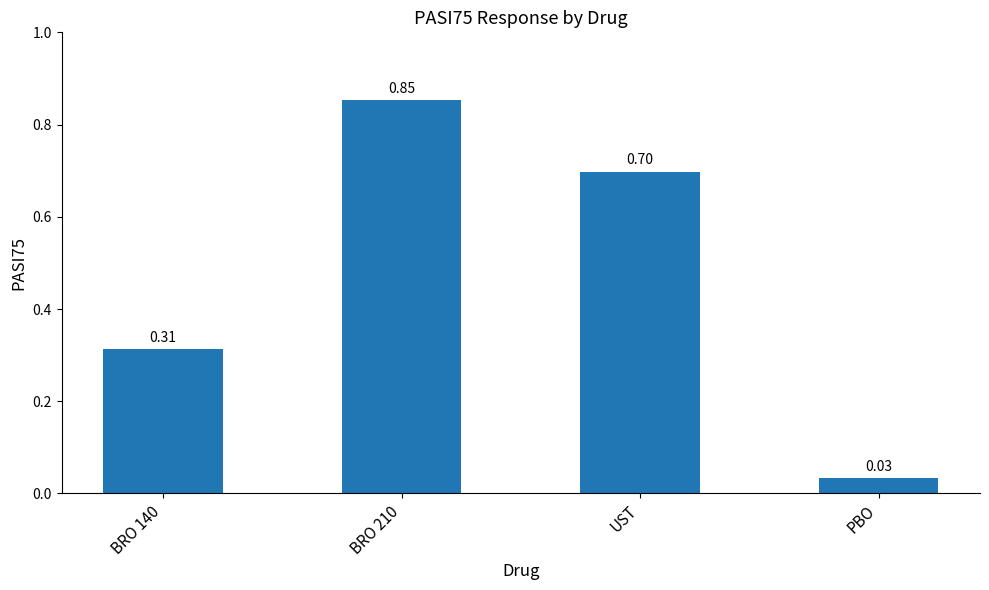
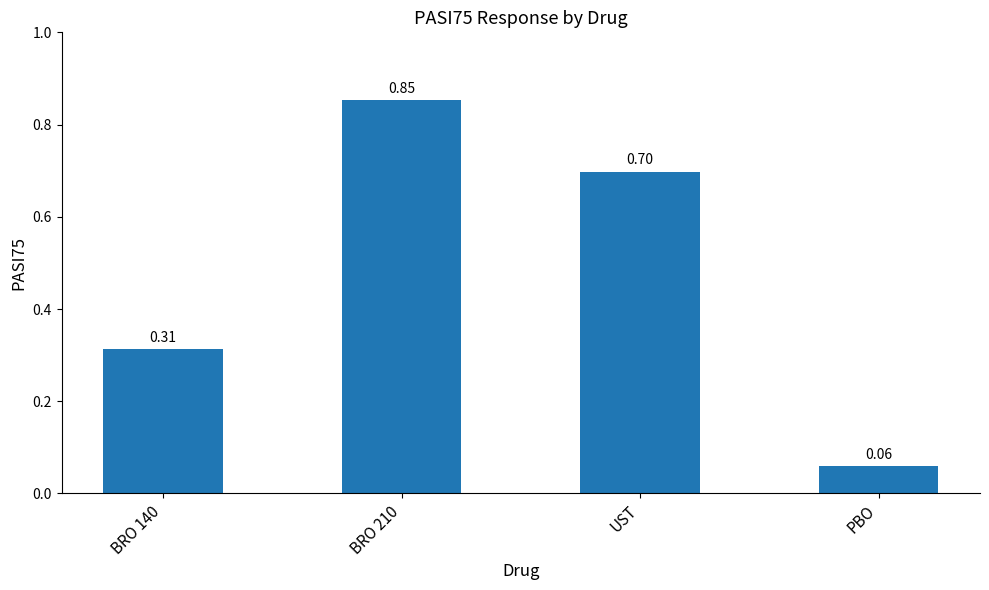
PBO: 0.03 -> 0.06
